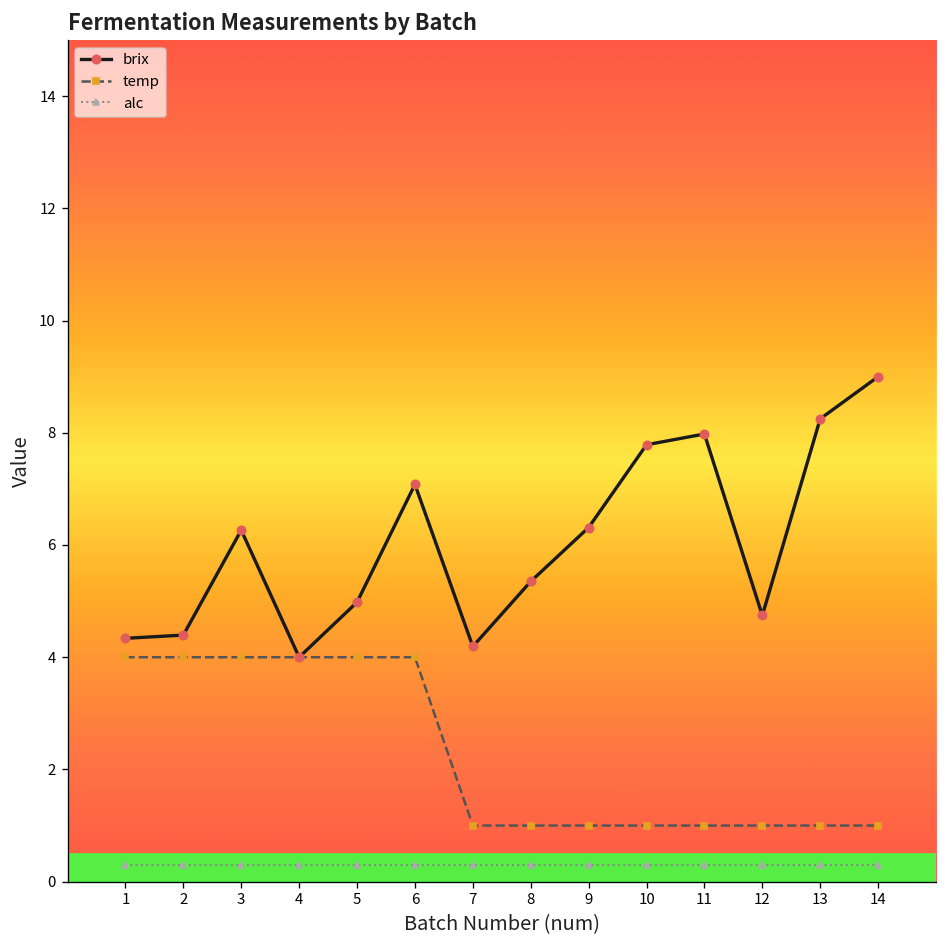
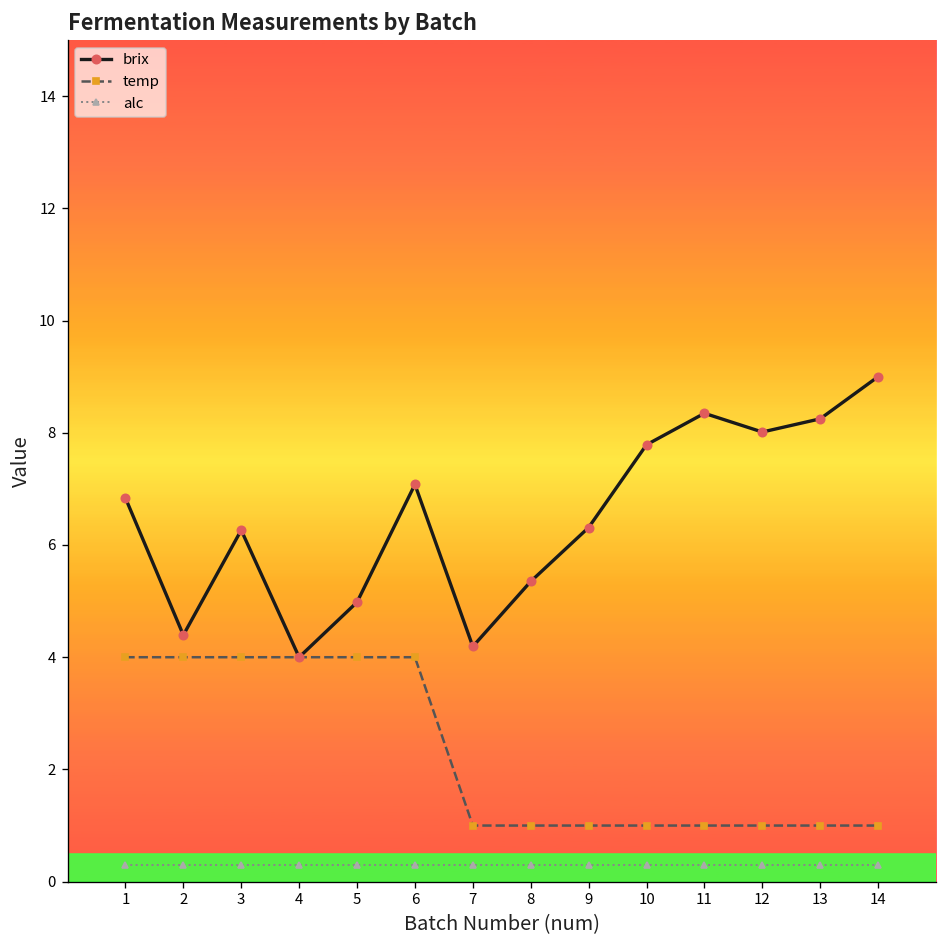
brix, 1: 4.3 -> 6.8
brix, 11: 8.0 -> 8.3
brix, 12: 4.7 -> 8.0
